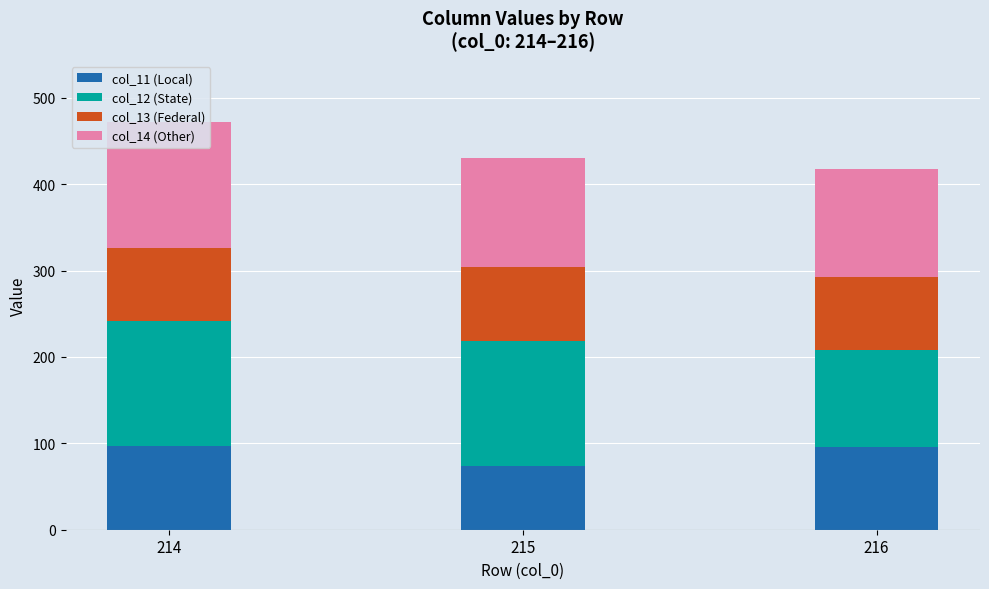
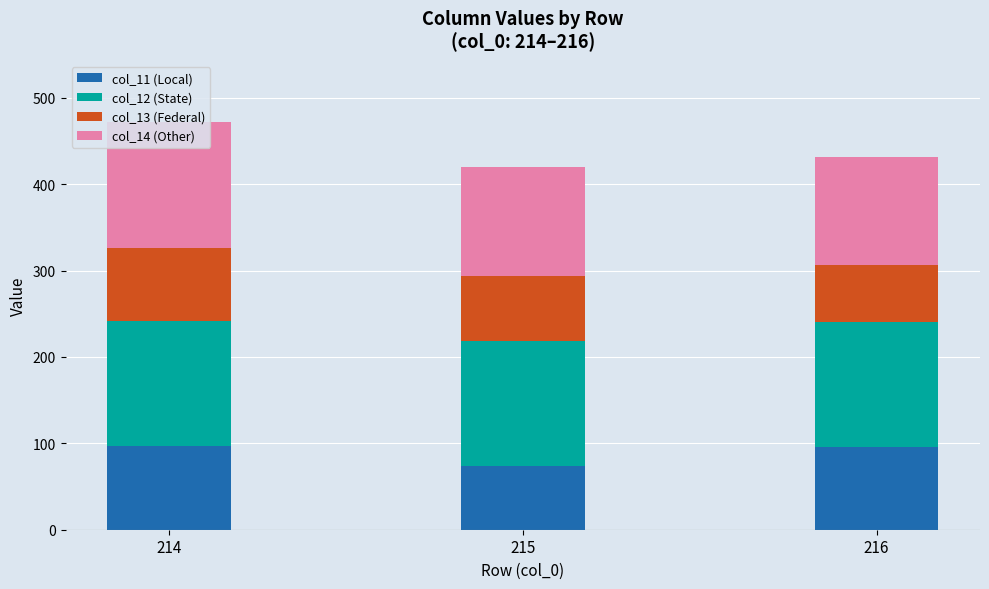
col_13 (Federal), 215: 90 -> 80
col_12 (State), 216: 110 -> 140
col_13 (Federal), 216: 80 -> 70
